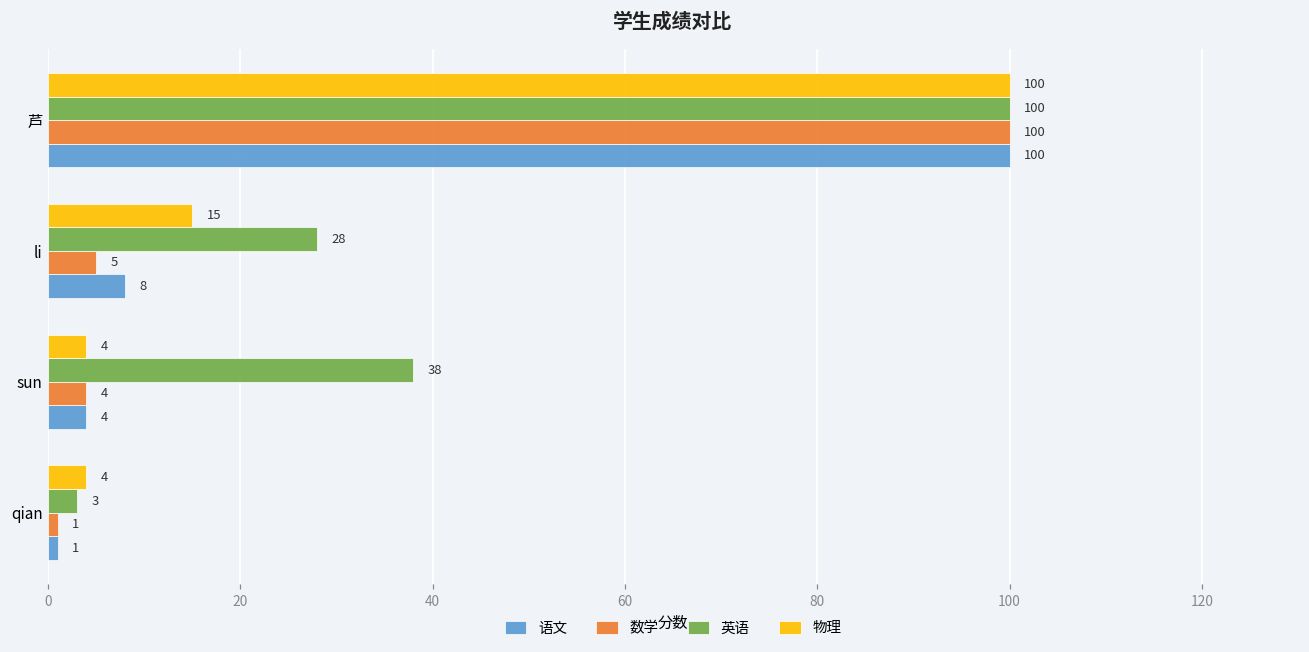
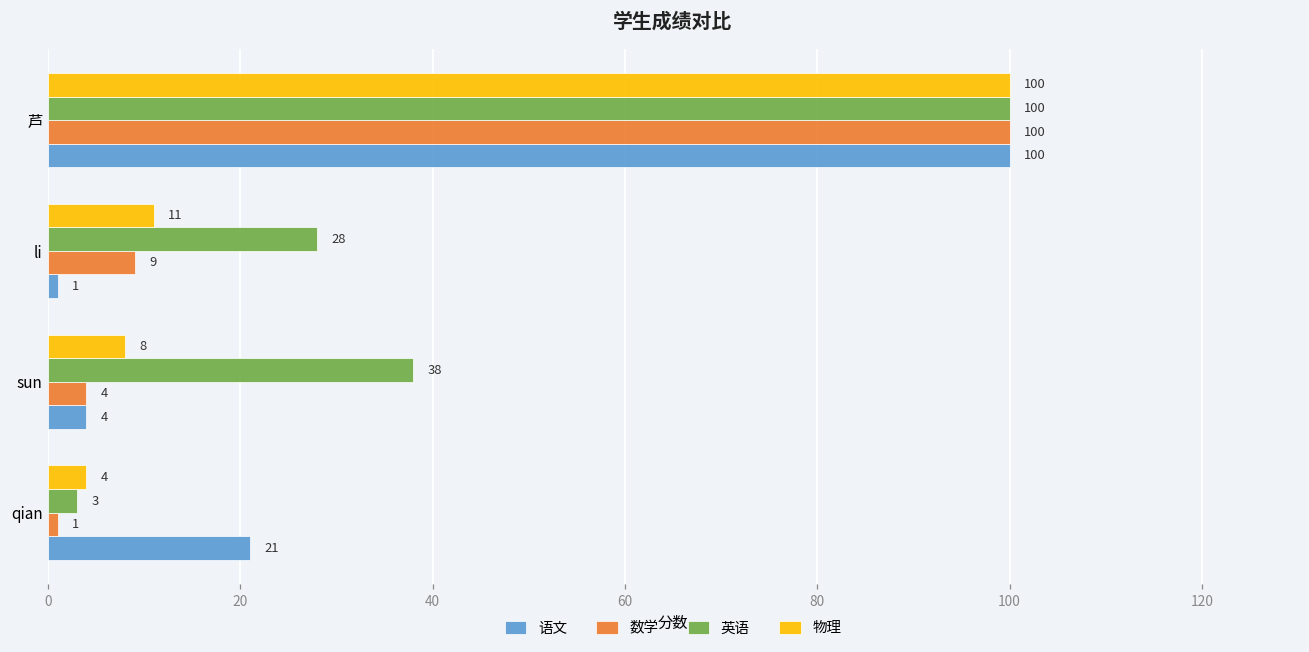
物理, li: 15 -> 11
数学, li: 5 -> 9
语文, li: 8 -> 1
物理, sun: 4 -> 8
语文, qian: 1 -> 21
